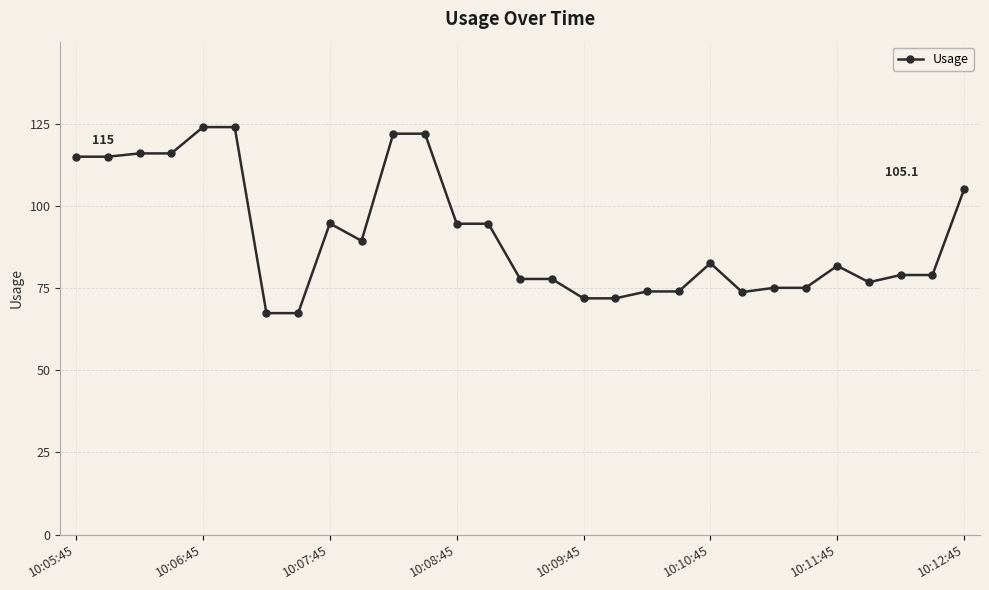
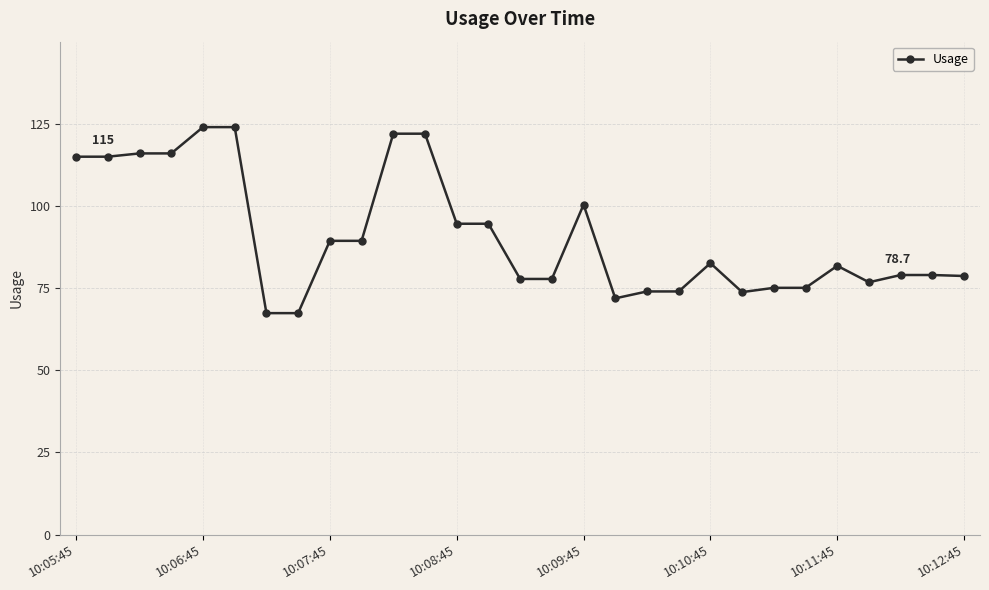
10:07:45: 95 -> 89
10:09:45: 72 -> 100
10:12:45: 105.1 -> 78.7
